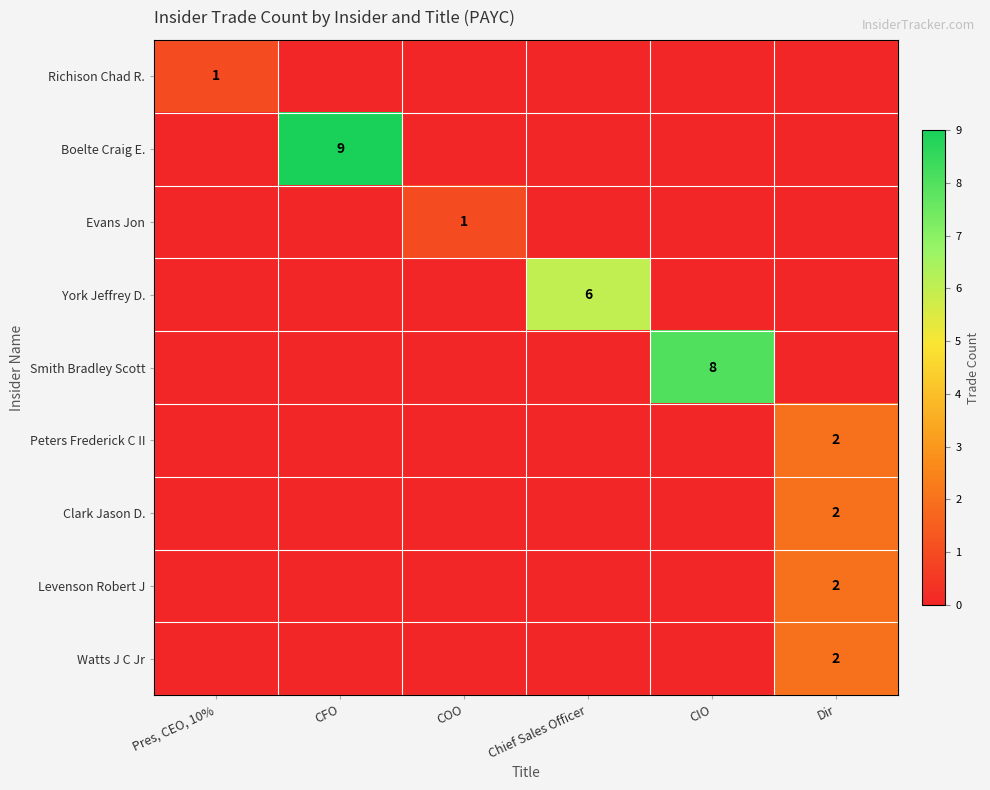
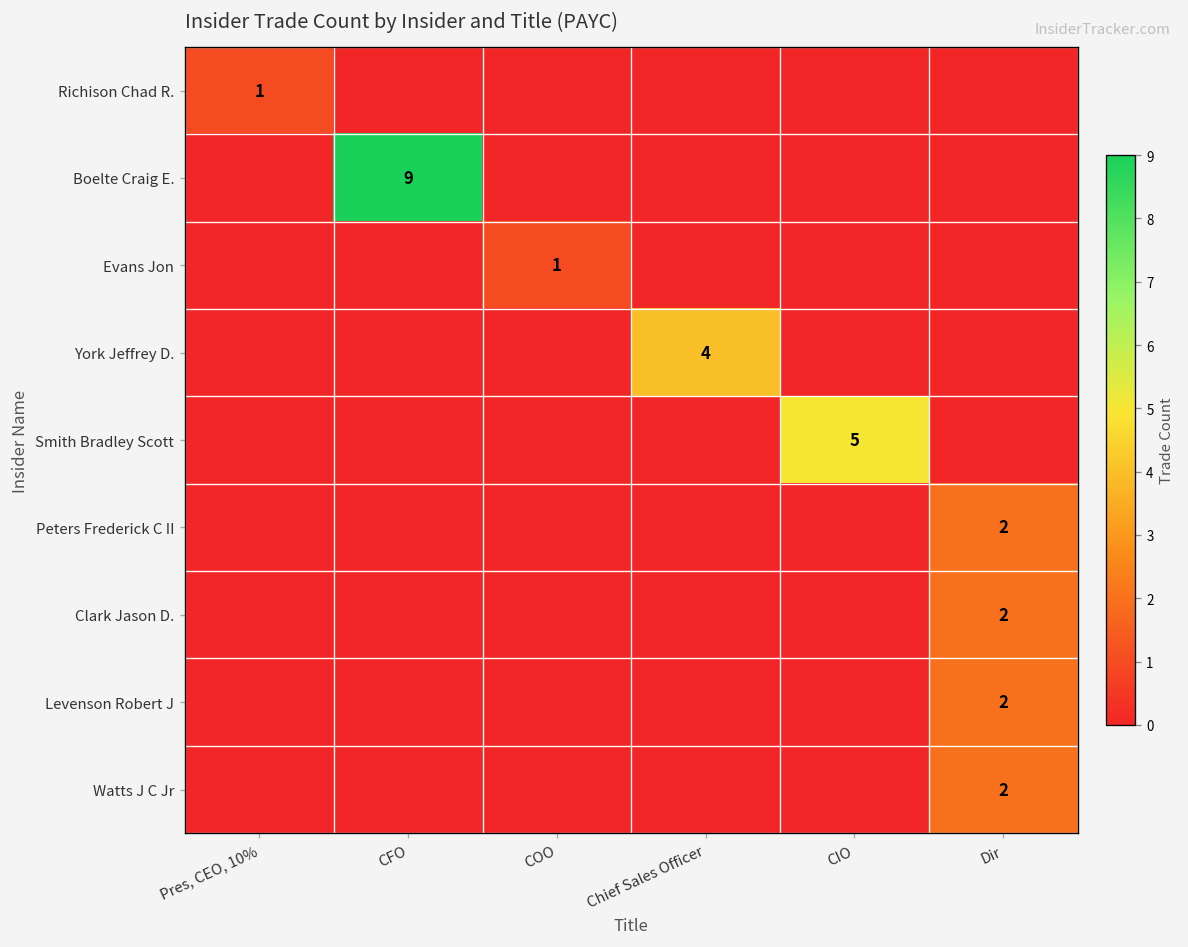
York Jeffrey D., Chief Sales Officer: 6 -> 4
Smith Bradley Scott, CIO: 8 -> 5
